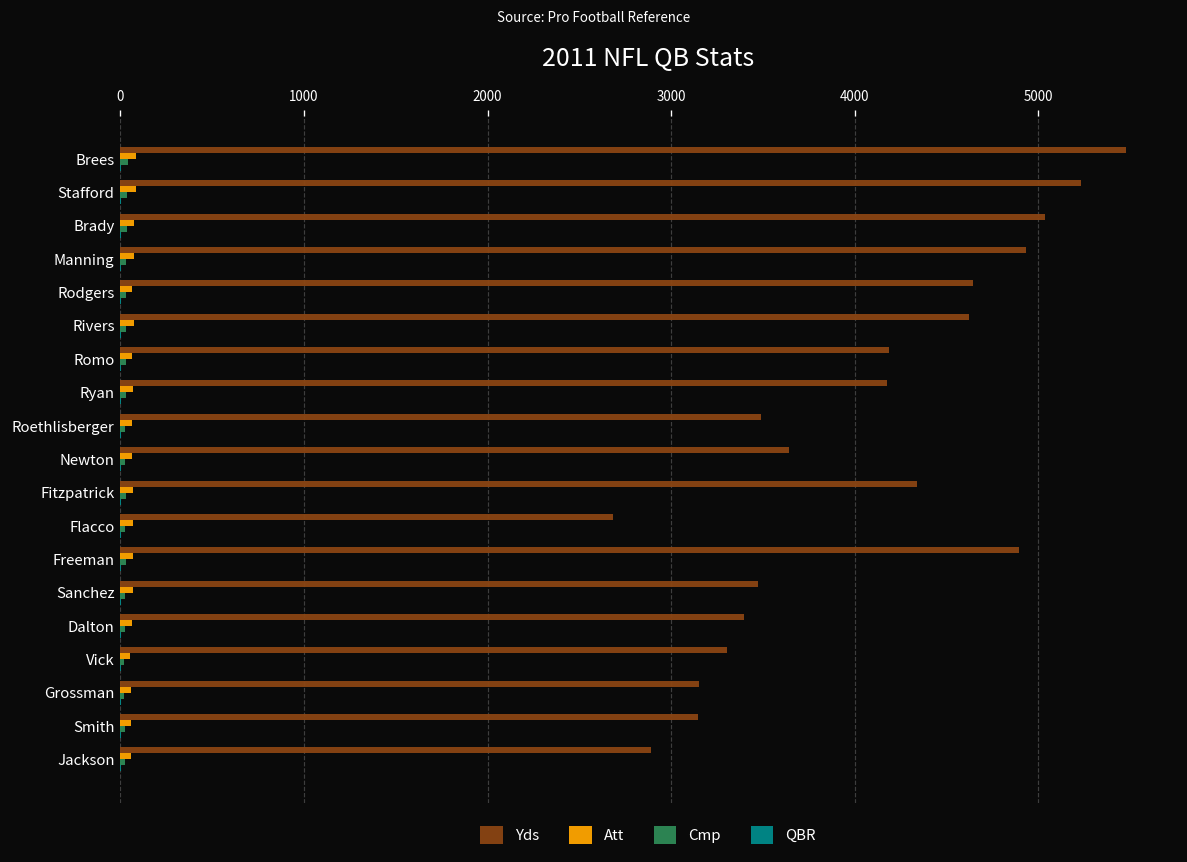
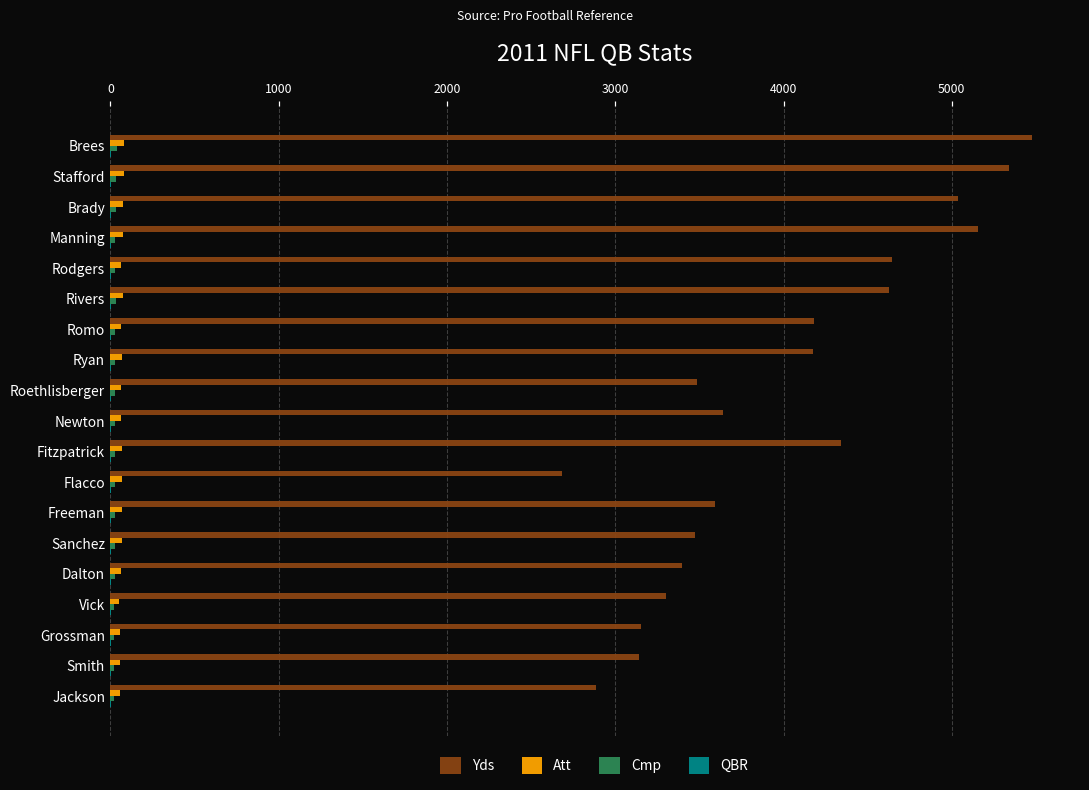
Yds, Stafford: 5240 -> 5340
Yds, Manning: 4930 -> 5160
Yds, Freeman: 4890 -> 3590
